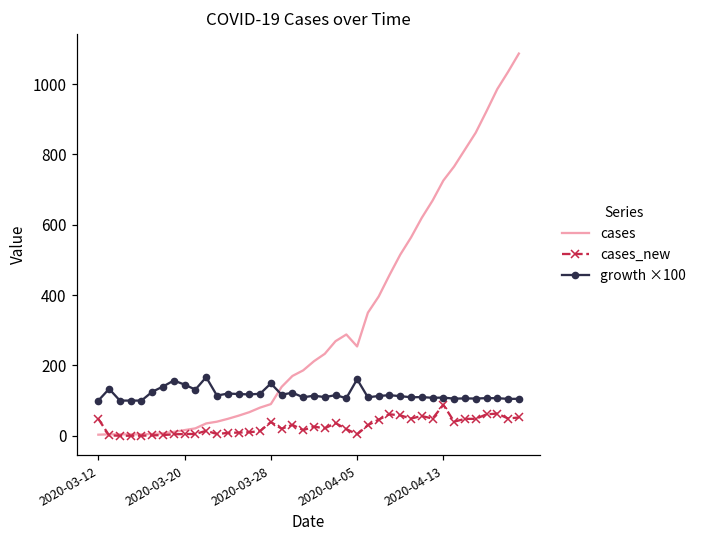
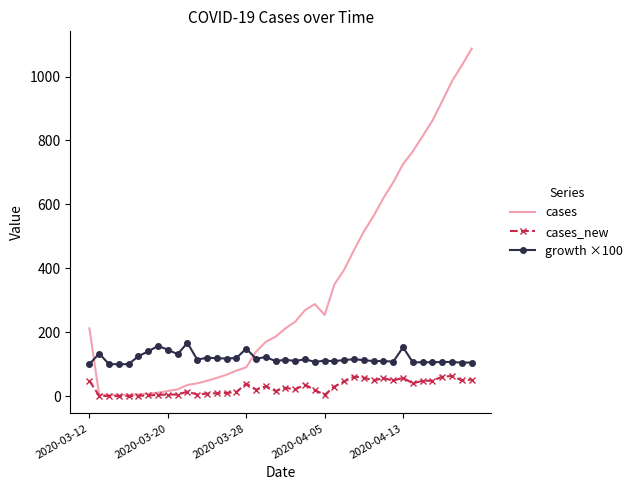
cases, 2020-03-12: 0 -> 210
growth ×100, 2020-04-05: 160 -> 110
cases_new, 2020-04-13: 90 -> 60
growth ×100, 2020-04-13: 110 -> 150
